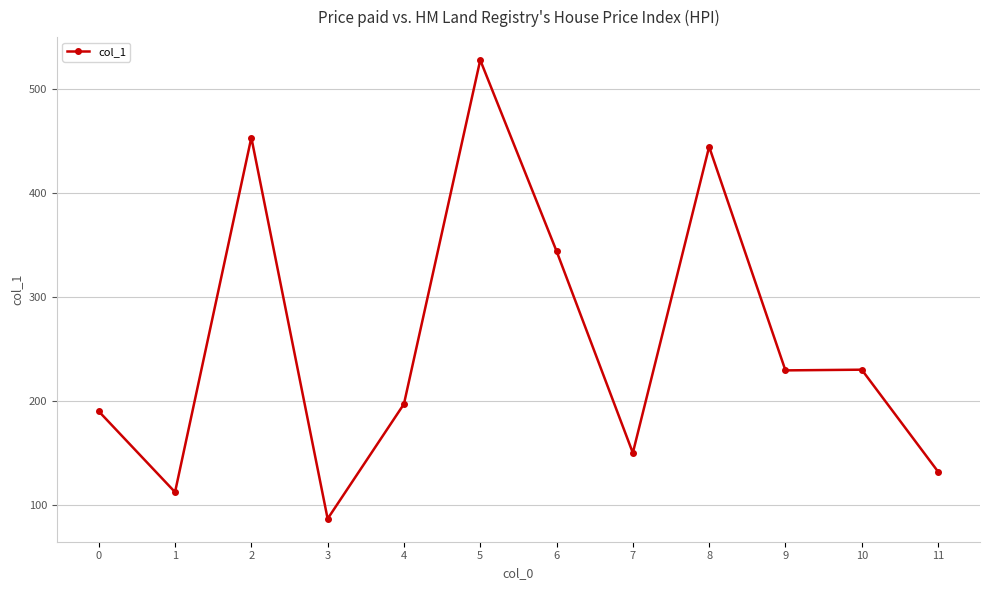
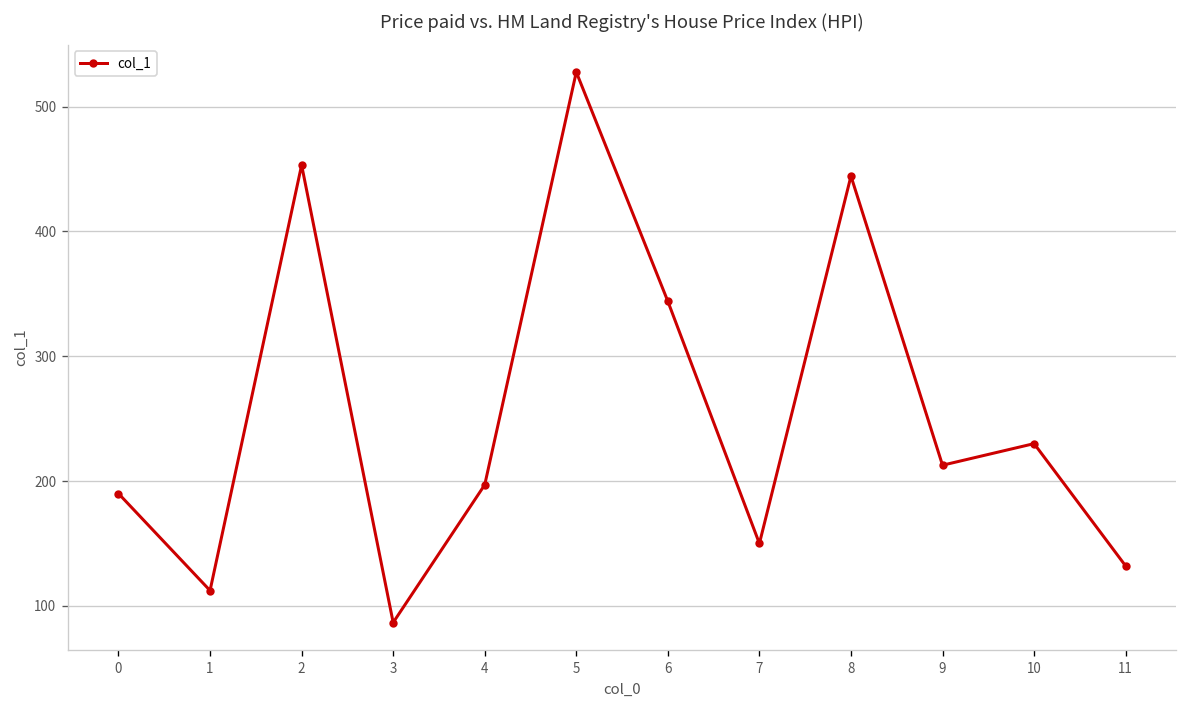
9: 229 -> 213
